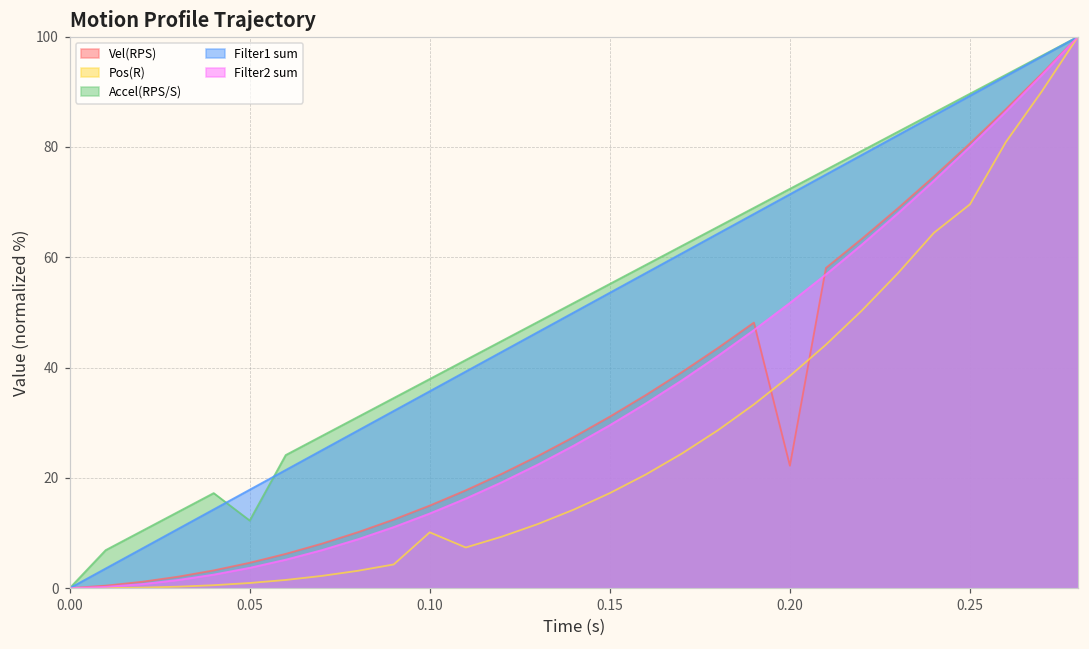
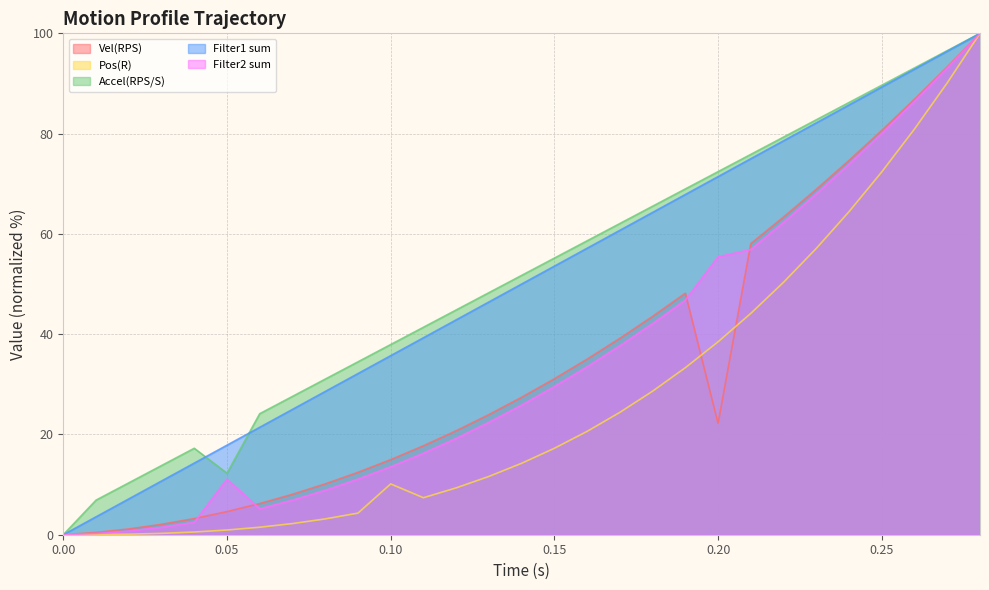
Filter2 sum, 0.05: 4 -> 11
Filter2 sum, 0.20: 52 -> 55
Pos(R), 0.25: 70 -> 72
